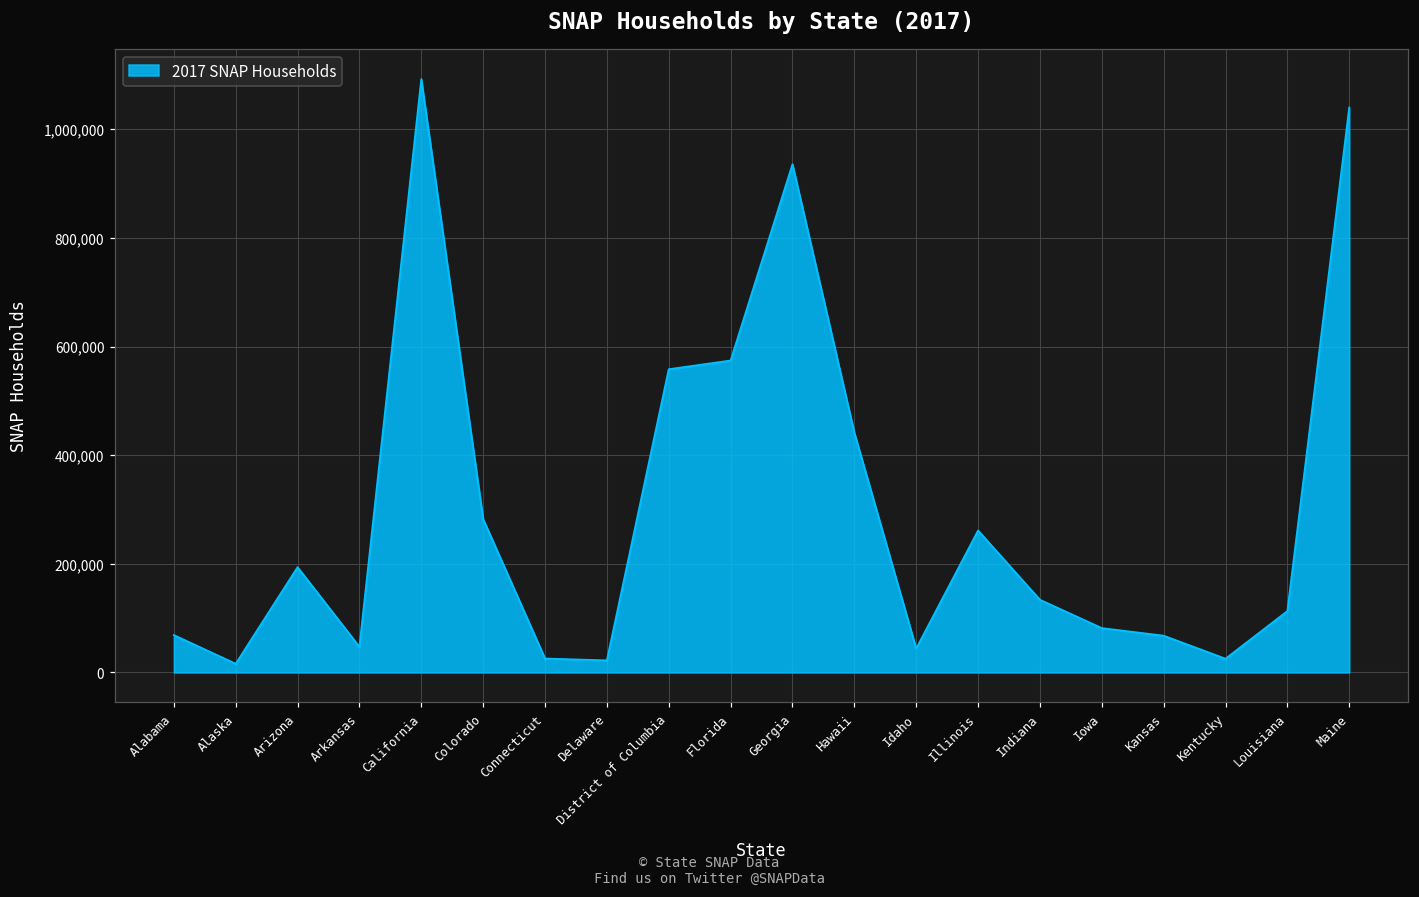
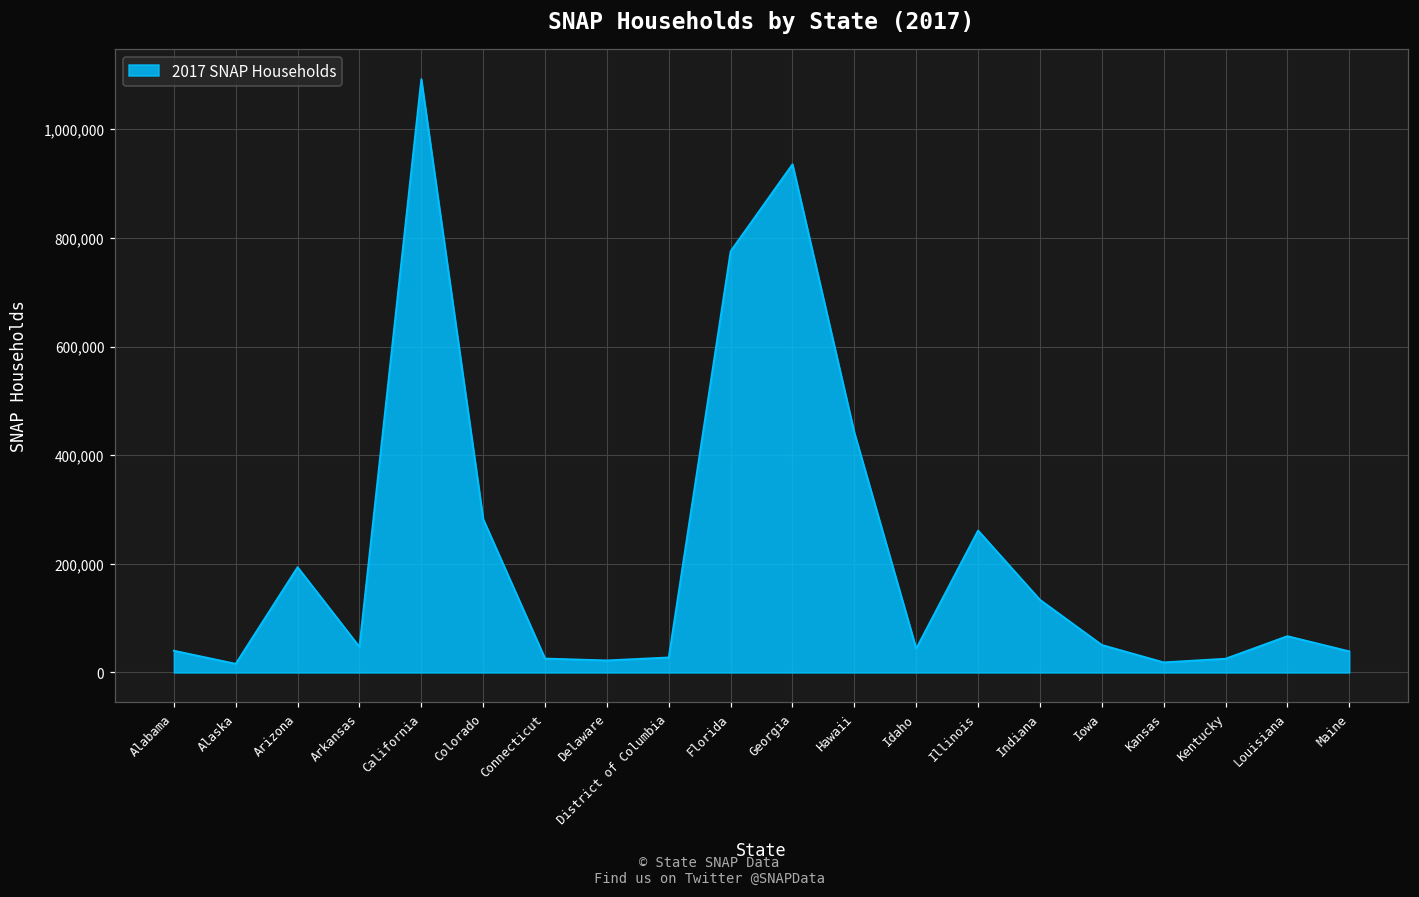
Alabama: 70,000 -> 40,000
District of Columbia: 560,000 -> 30,000
Florida: 570,000 -> 780,000
Iowa: 80,000 -> 50,000
Kansas: 70,000 -> 20,000
Louisiana: 110,000 -> 70,000
Maine: 1,040,000 -> 40,000
